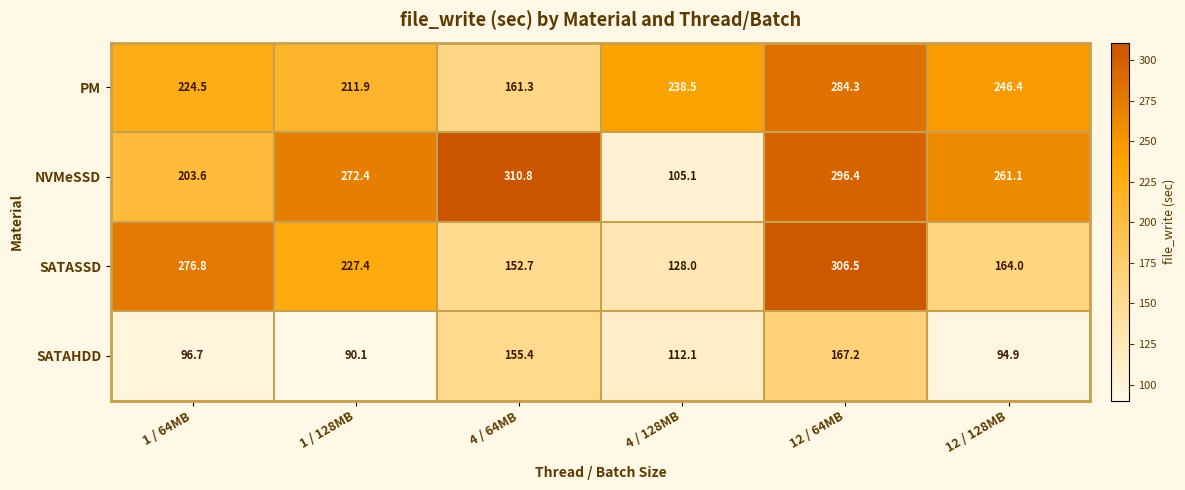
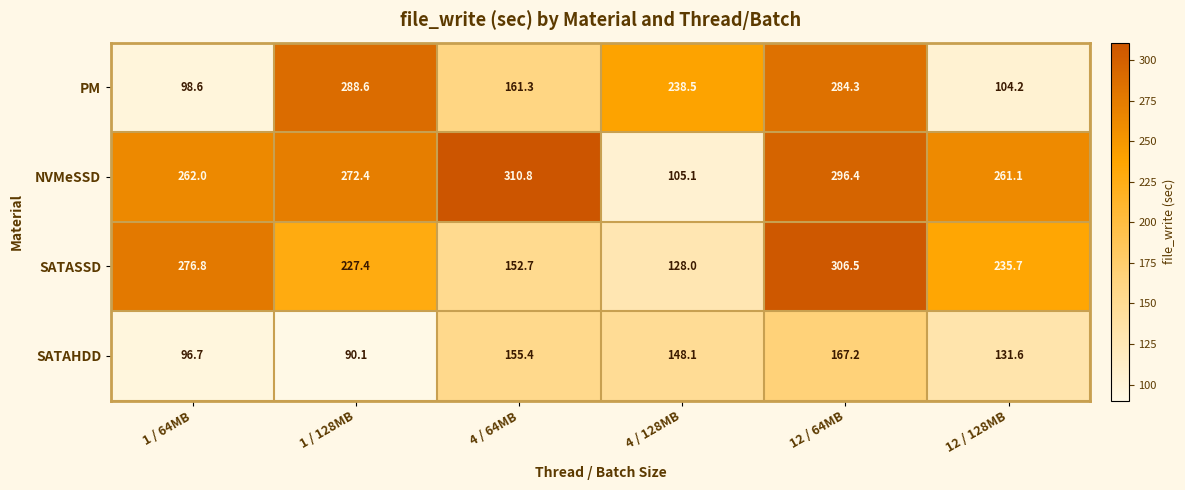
PM, 1 / 64MB: 224.5 -> 98.6
PM, 1 / 128MB: 211.9 -> 288.6
PM, 12 / 128MB: 246.4 -> 104.2
NVMeSSD, 1 / 64MB: 203.6 -> 262.0
SATASSD, 12 / 128MB: 164.0 -> 235.7
SATAHDD, 4 / 128MB: 112.1 -> 148.1
SATAHDD, 12 / 128MB: 94.9 -> 131.6
